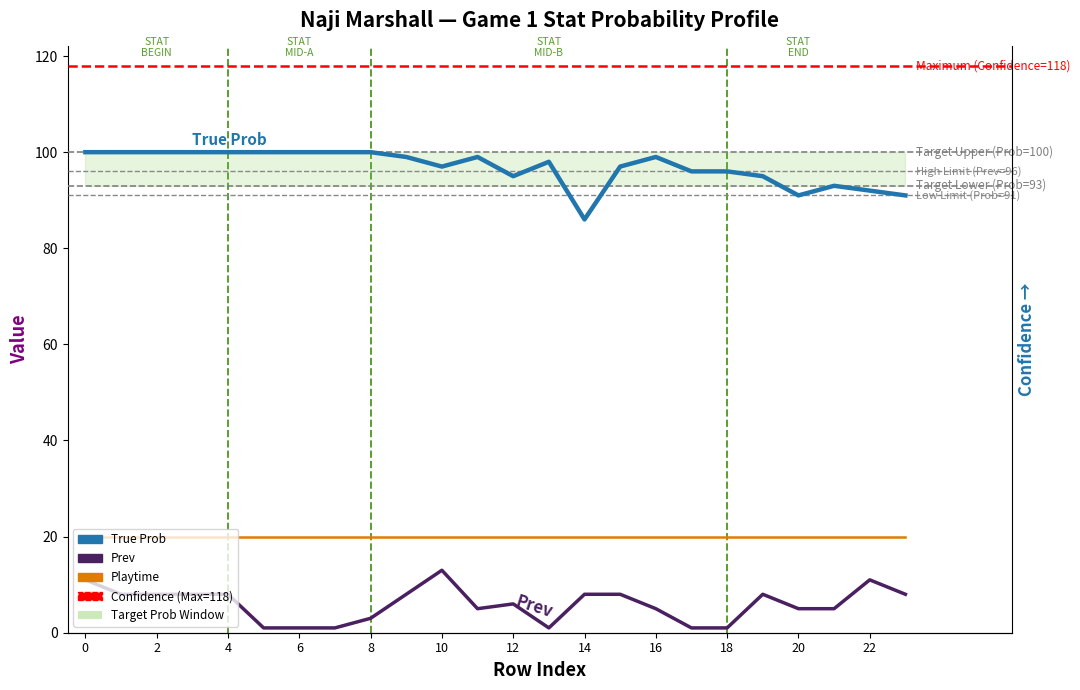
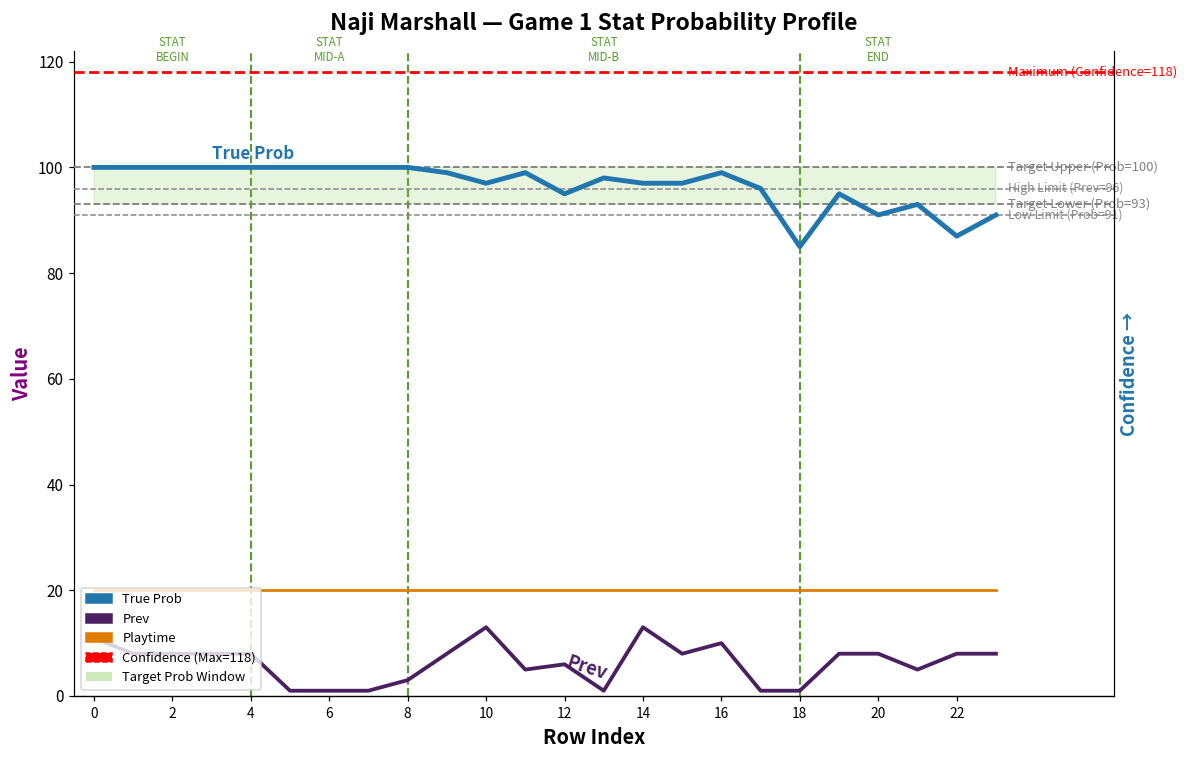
Prev, 14: 8 -> 13
True Prob, 14: 86 -> 97
Prev, 16: 5 -> 10
True Prob, 18: 96 -> 85
Prev, 20: 5 -> 8
Prev, 22: 11 -> 8
True Prob, 22: 92 -> 87
